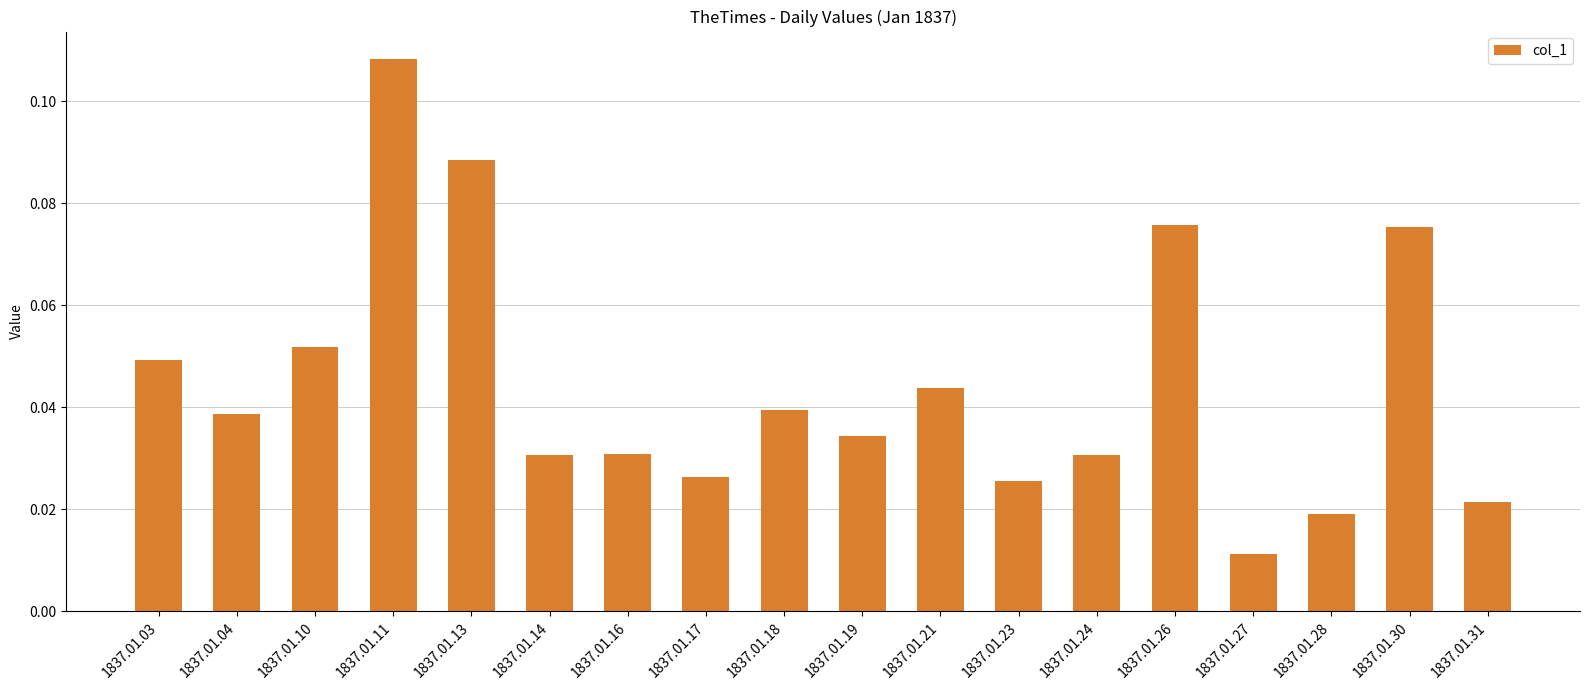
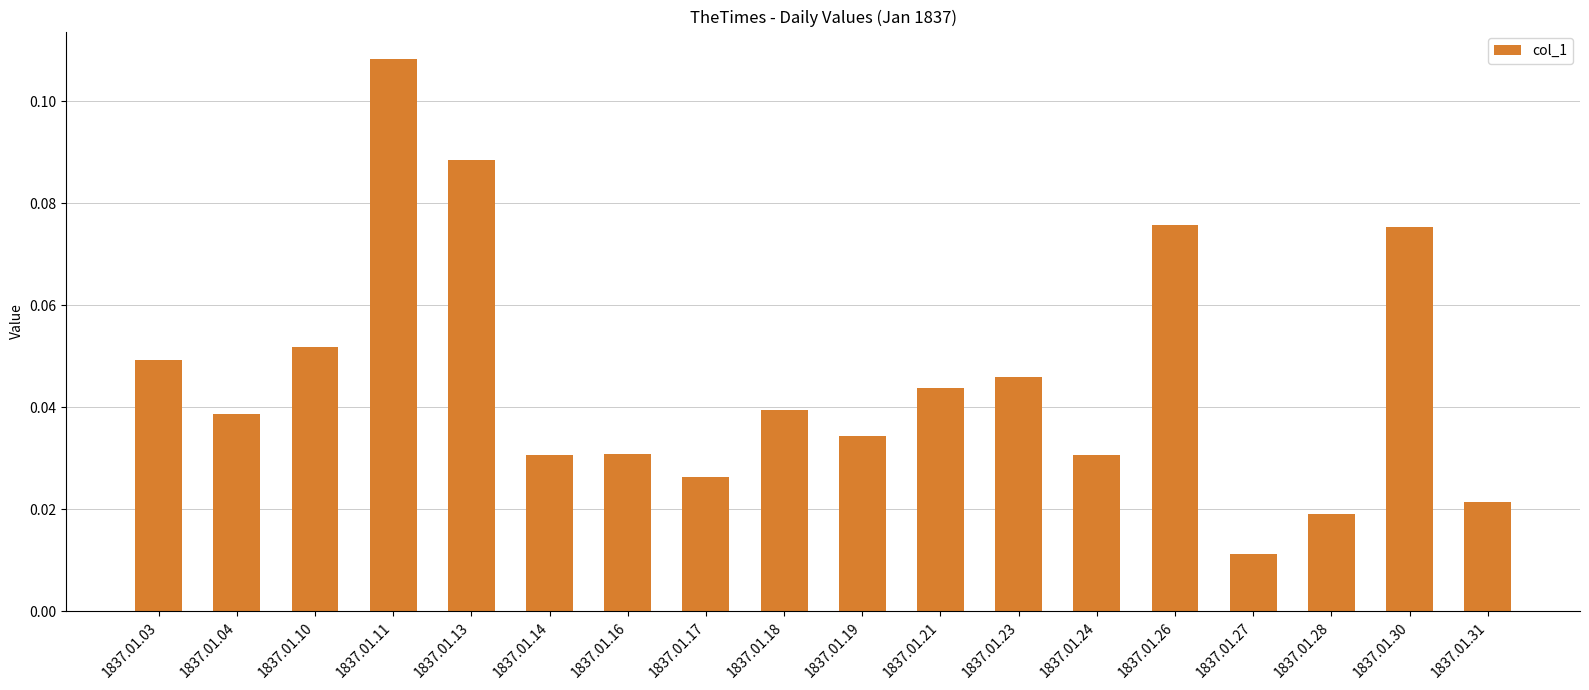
1837.01.23: 0.025 -> 0.046
